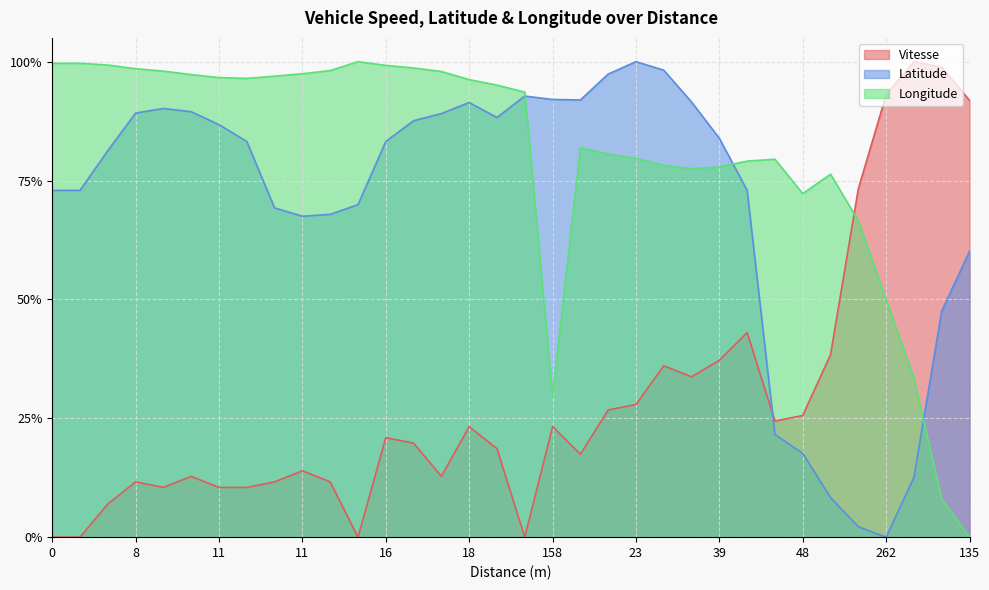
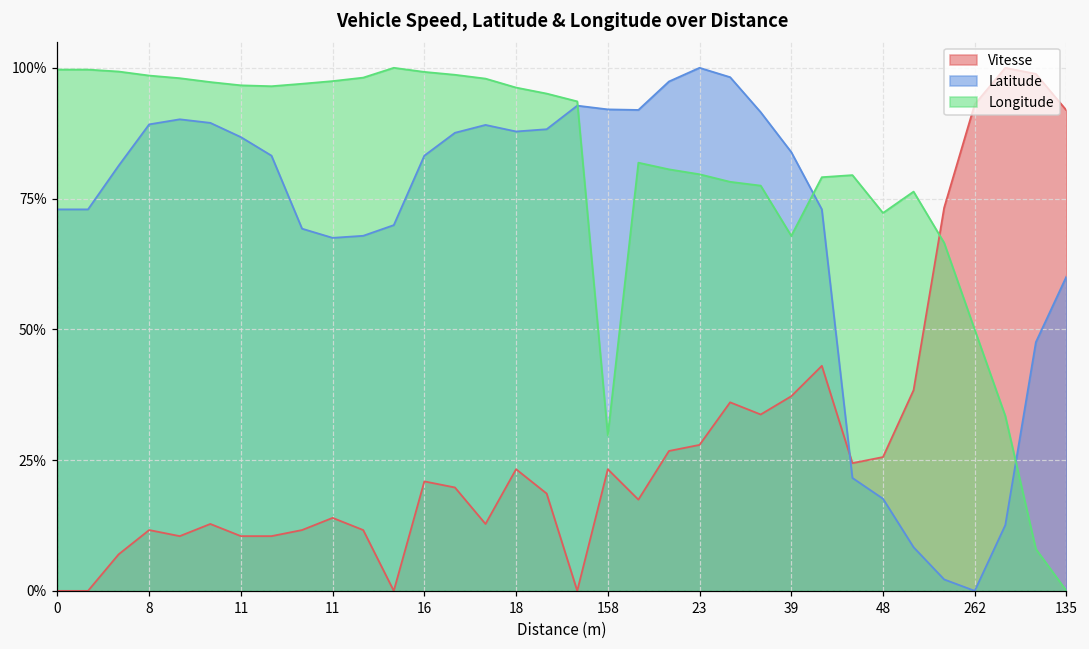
Latitude, 18: 91% -> 88%
Longitude, 39: 78% -> 68%
